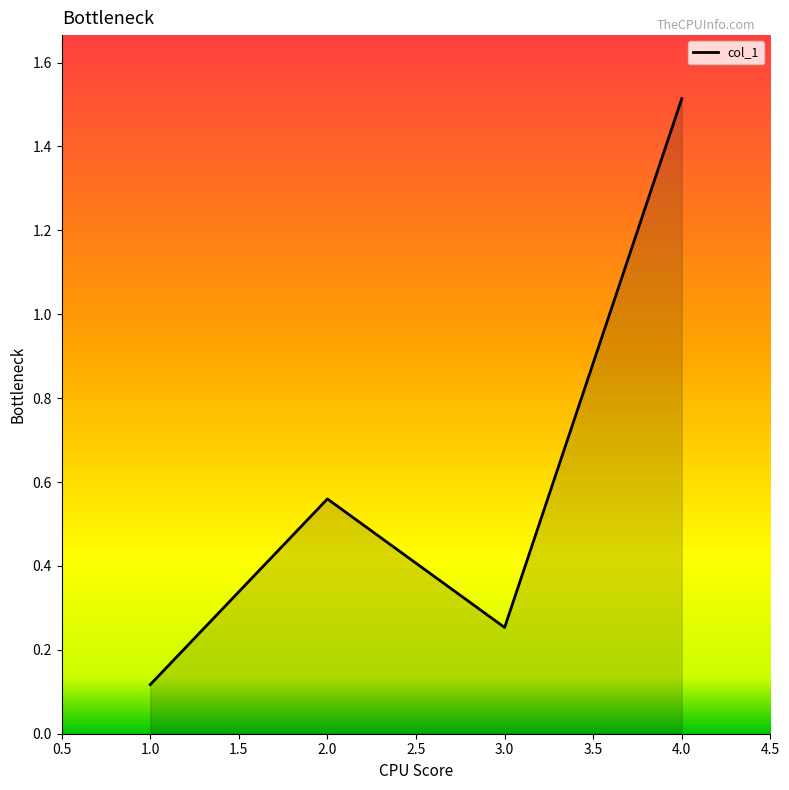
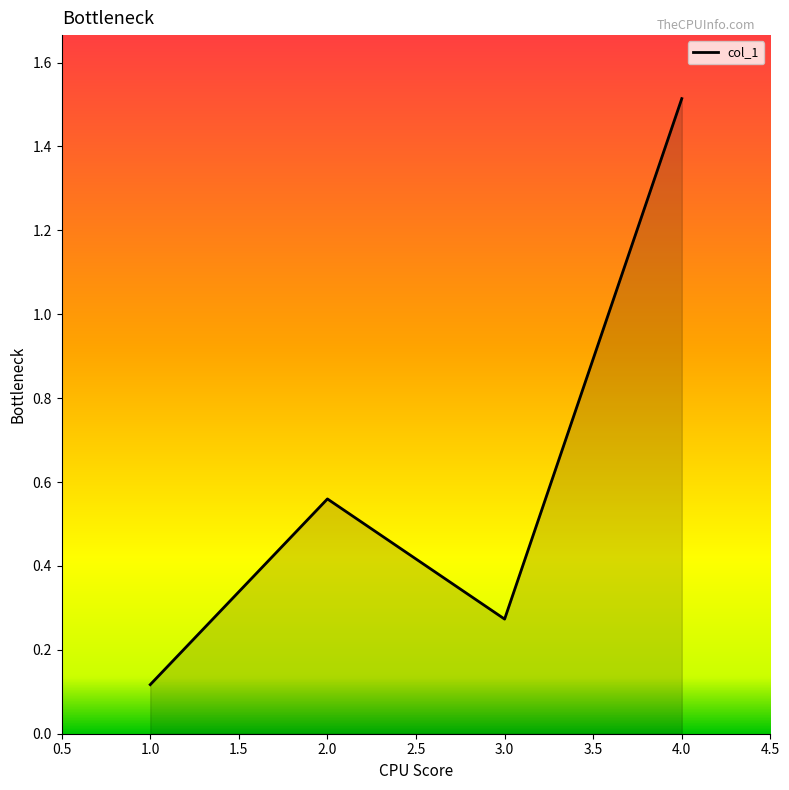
3.0: 0.25 -> 0.27
